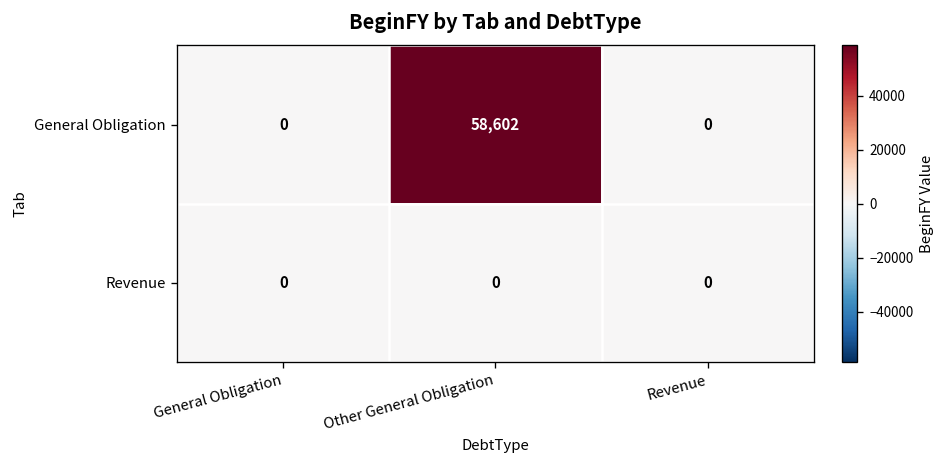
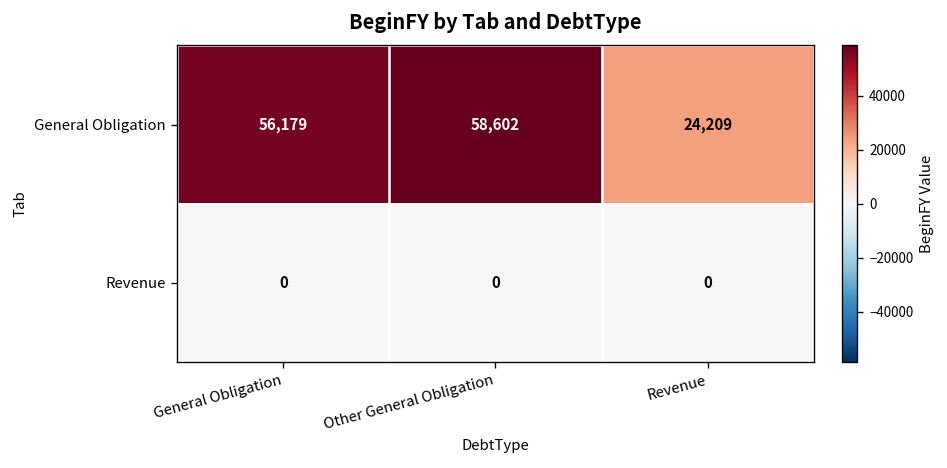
General Obligation, General Obligation: 0 -> 56,179
General Obligation, Revenue: 0 -> 24,209
